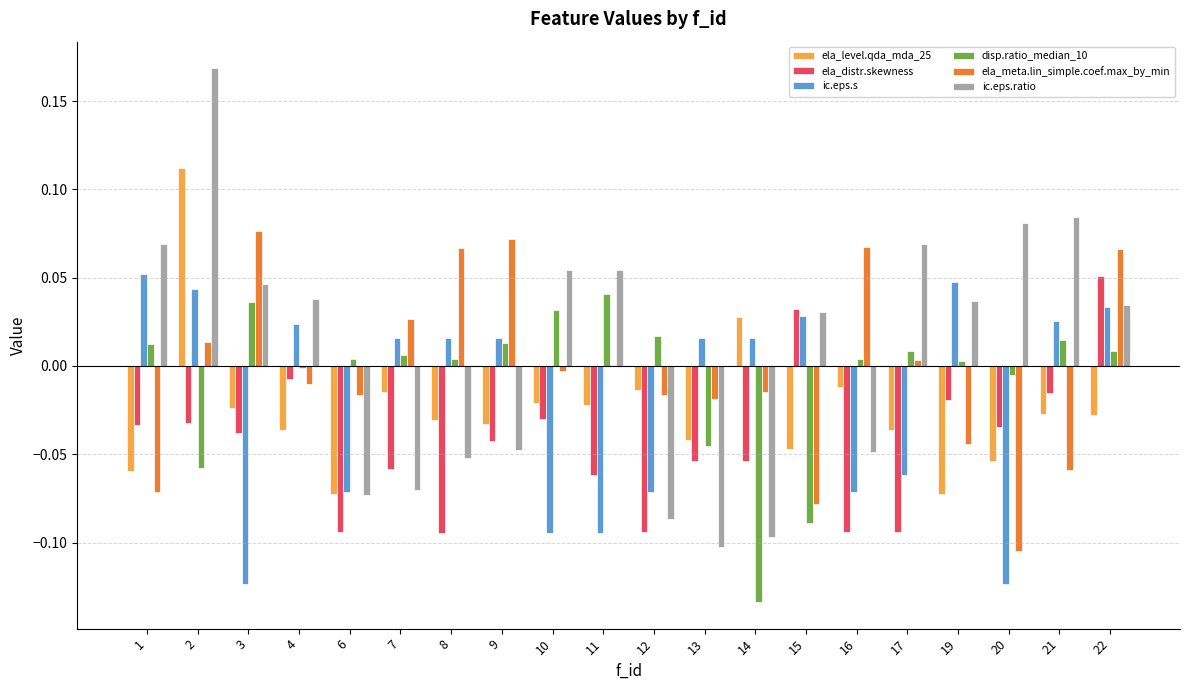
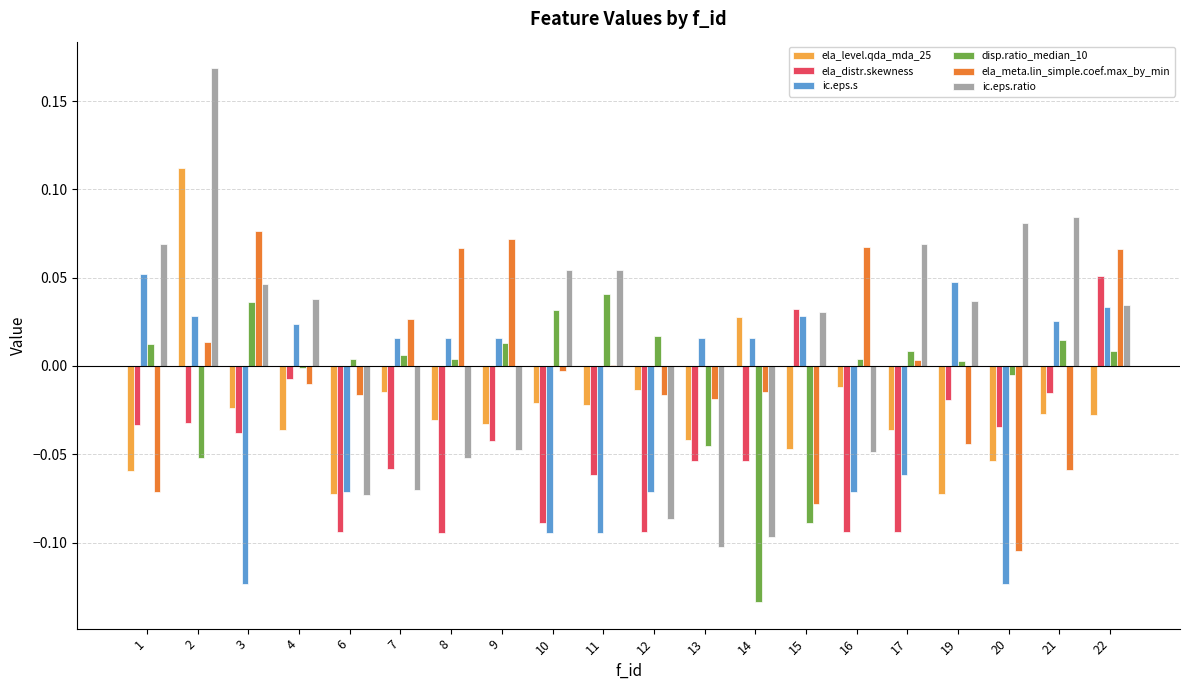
ic.eps.s, 2: 0.044 -> 0.028
disp.ratio_median_10, 2: -0.057 -> -0.052
ela_distr.skewness, 10: -0.030 -> -0.089
